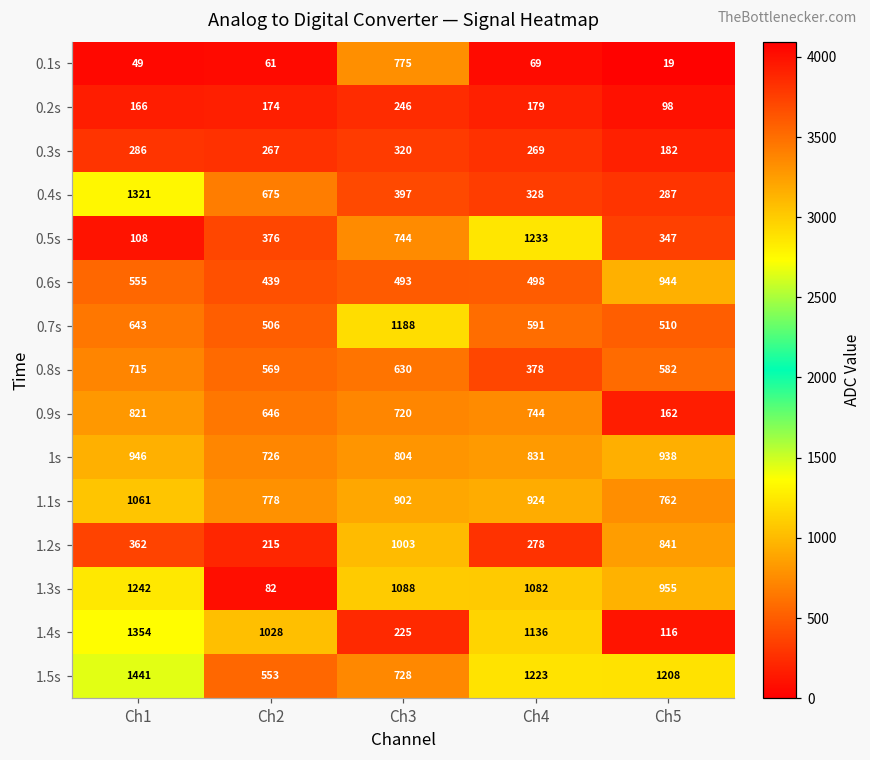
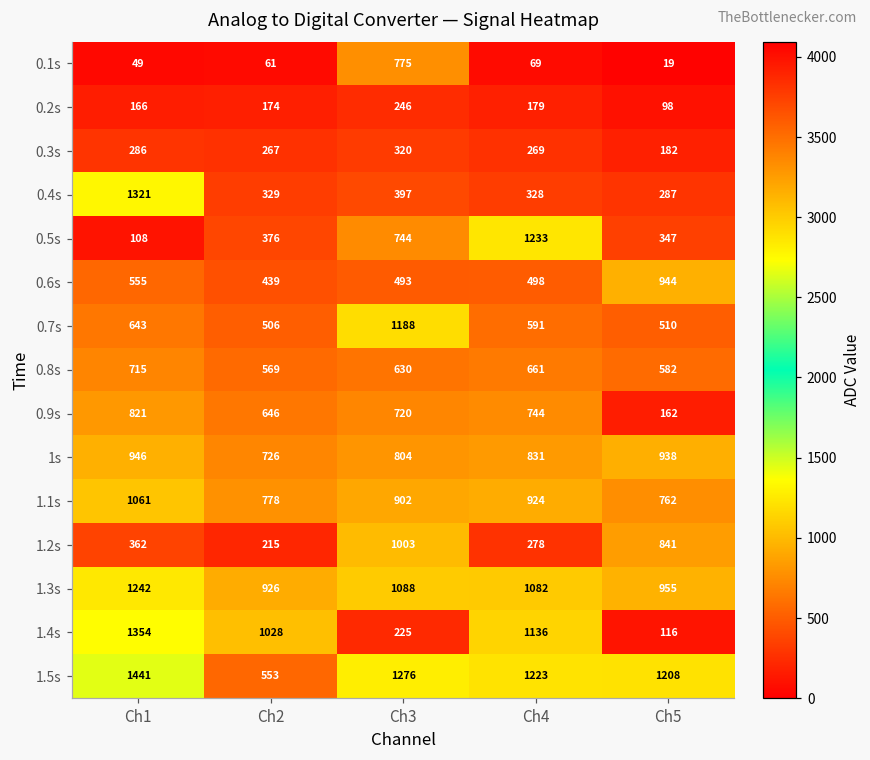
0.4s, Ch2: 675 -> 329
0.8s, Ch4: 378 -> 661
1.3s, Ch2: 82 -> 926
1.5s, Ch3: 728 -> 1276
